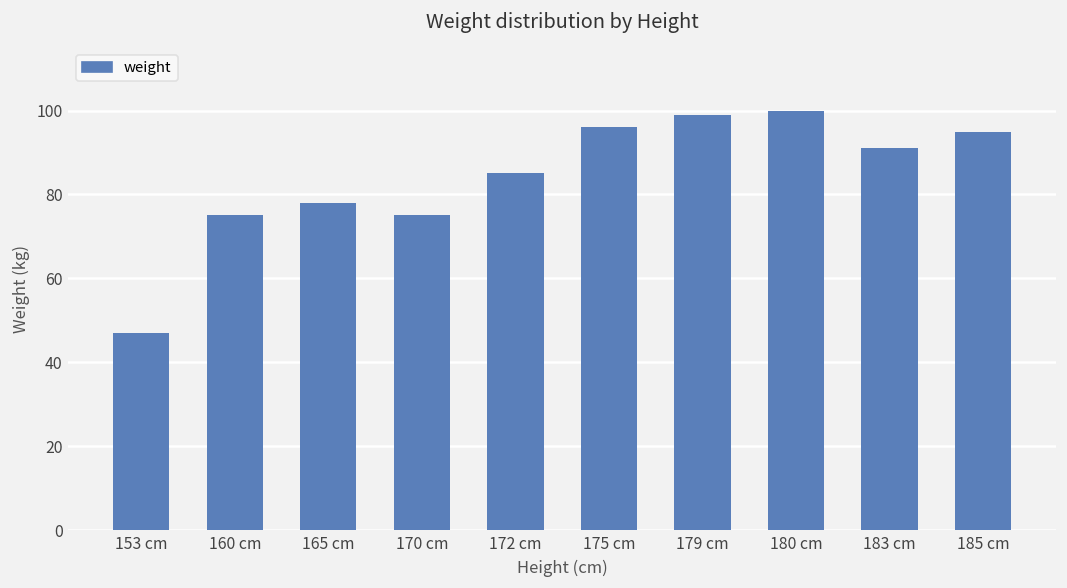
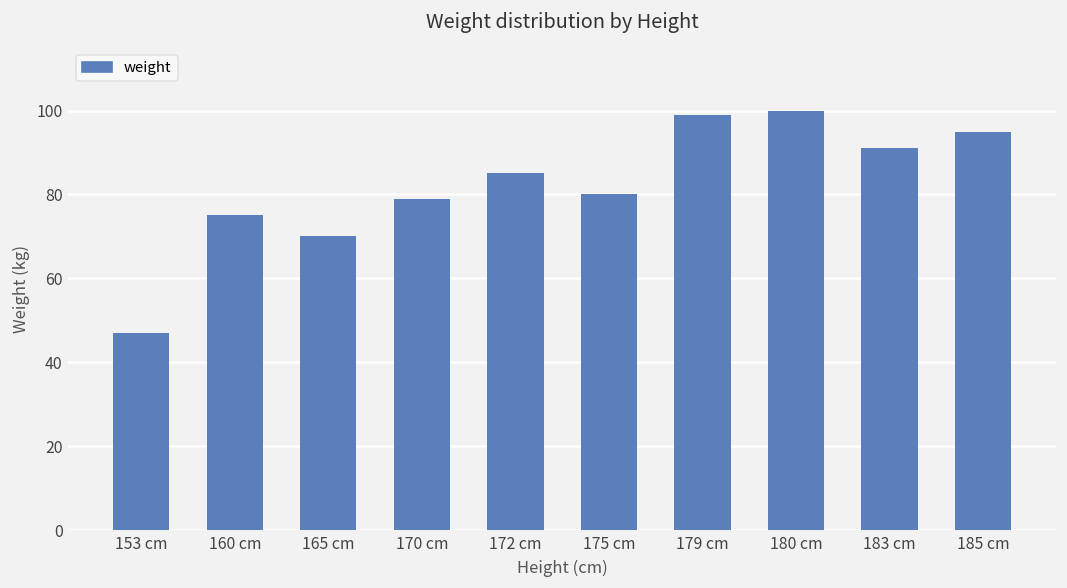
165 cm: 78 -> 70
170 cm: 75 -> 79
175 cm: 96 -> 80
